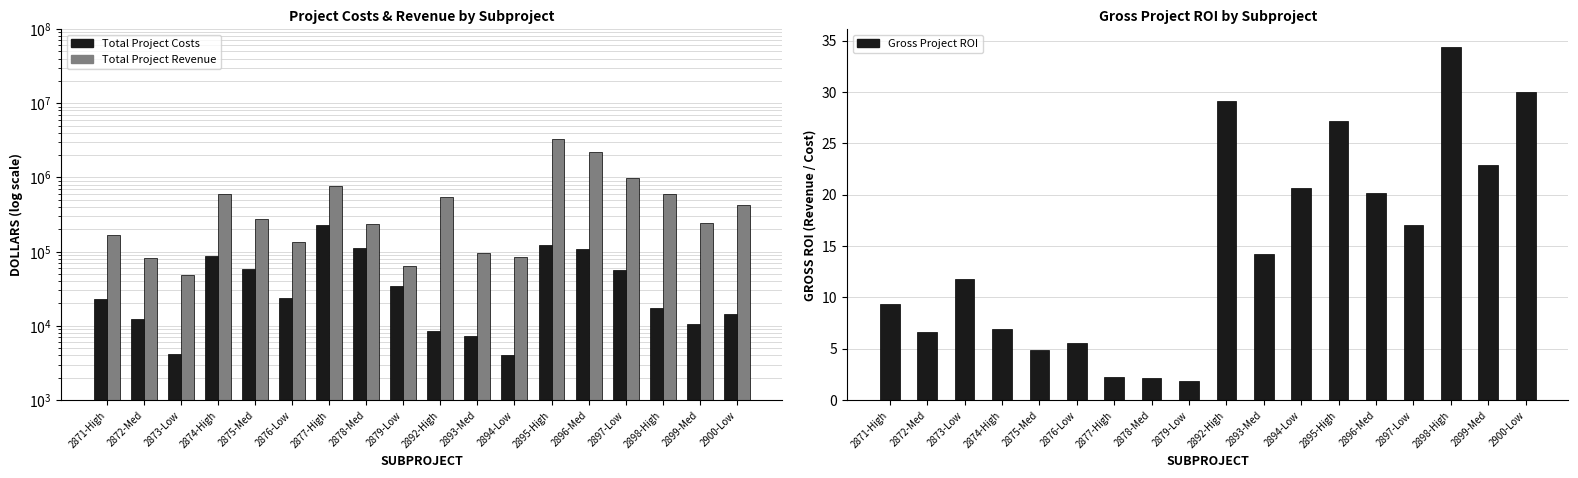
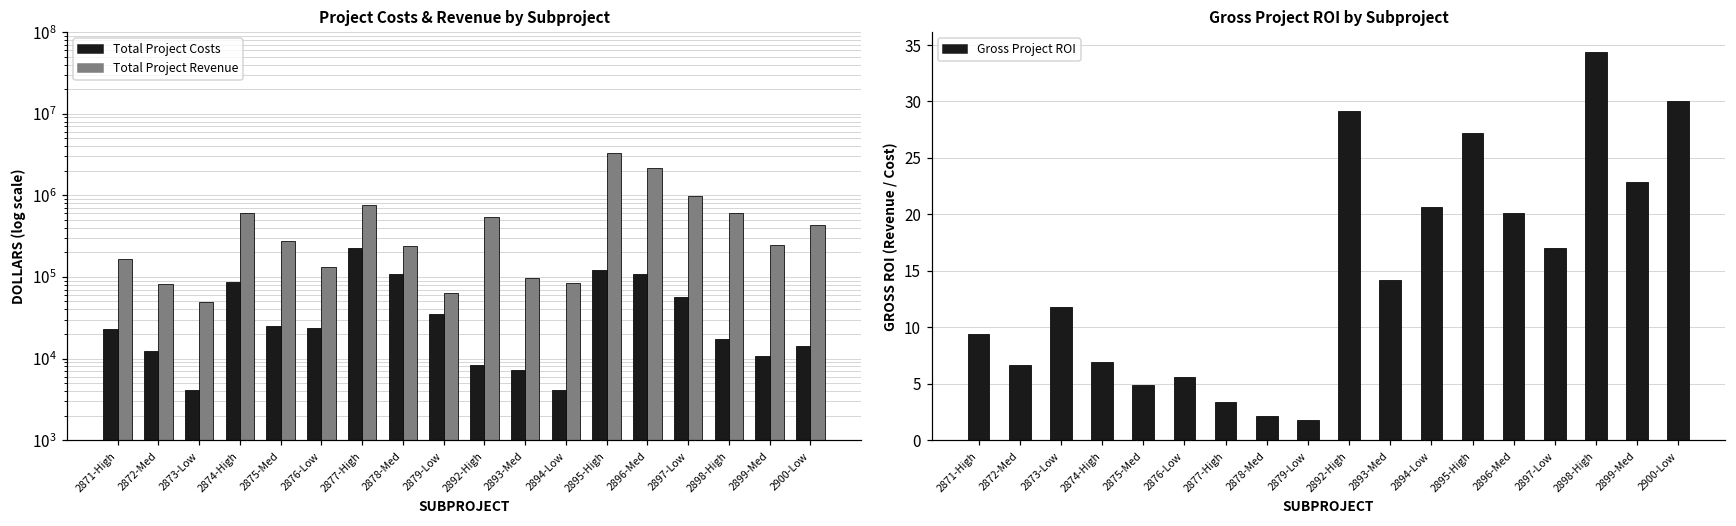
Project Costs & Revenue by Subproject, Total Project Costs, 2875-Med: 60000 -> 25000
Gross Project ROI by Subproject, 2877-High: 2.2 -> 3.4
